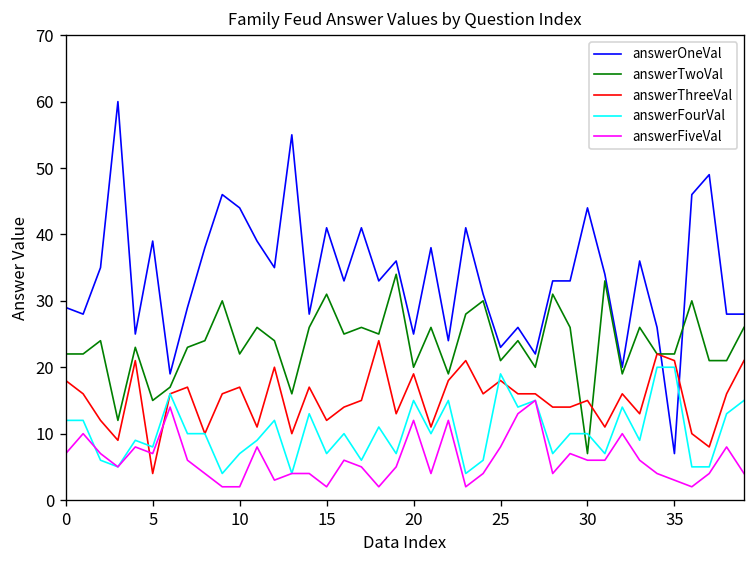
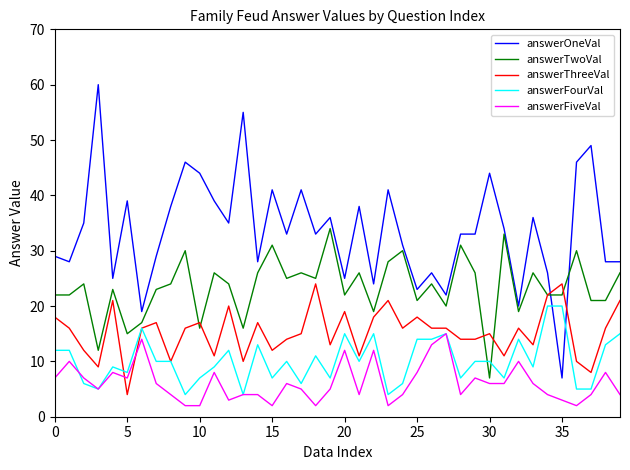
answerTwoVal, 10: 22 -> 16
answerTwoVal, 20: 20 -> 22
answerFourVal, 25: 19 -> 14
answerThreeVal, 35: 21 -> 24
